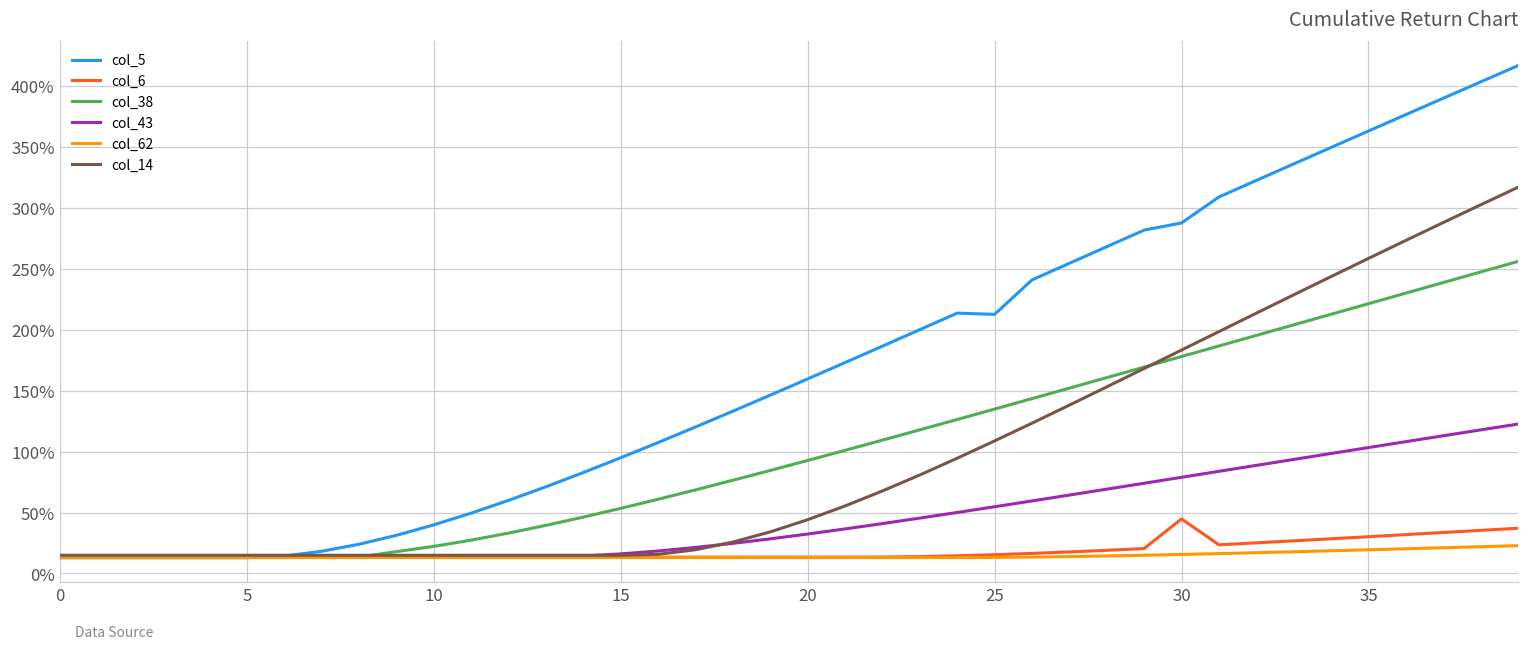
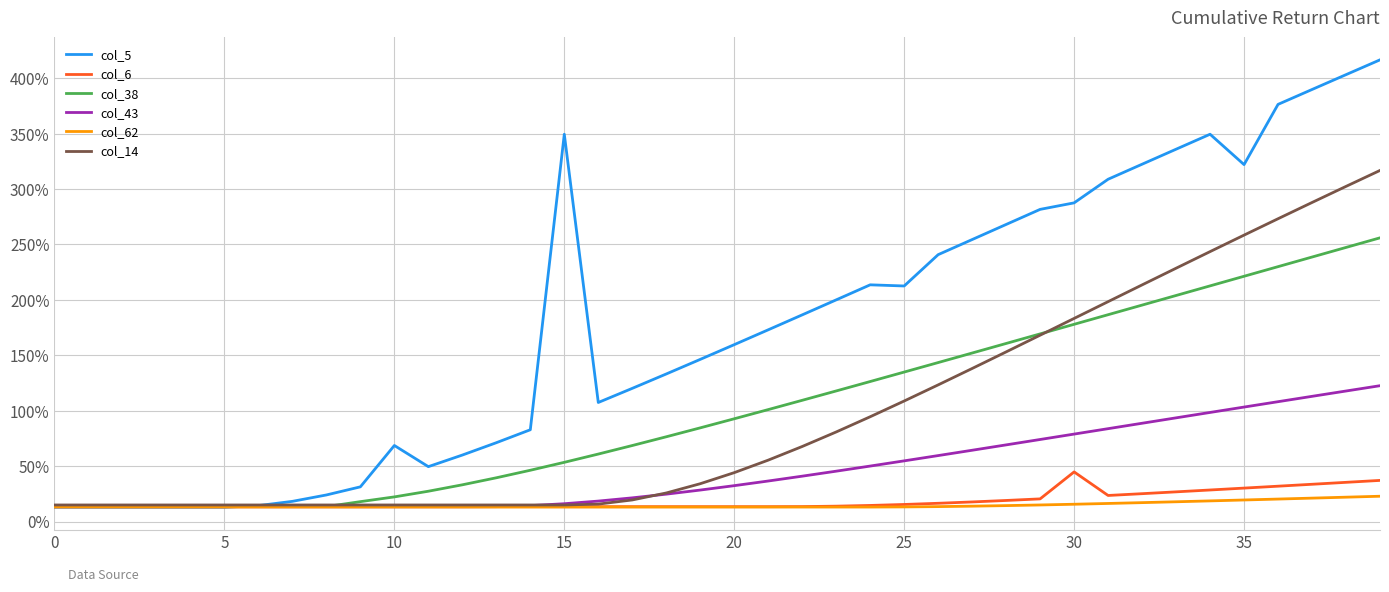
col_5, 10: 40% -> 69%
col_5, 15: 95% -> 349%
col_5, 35: 363% -> 322%
